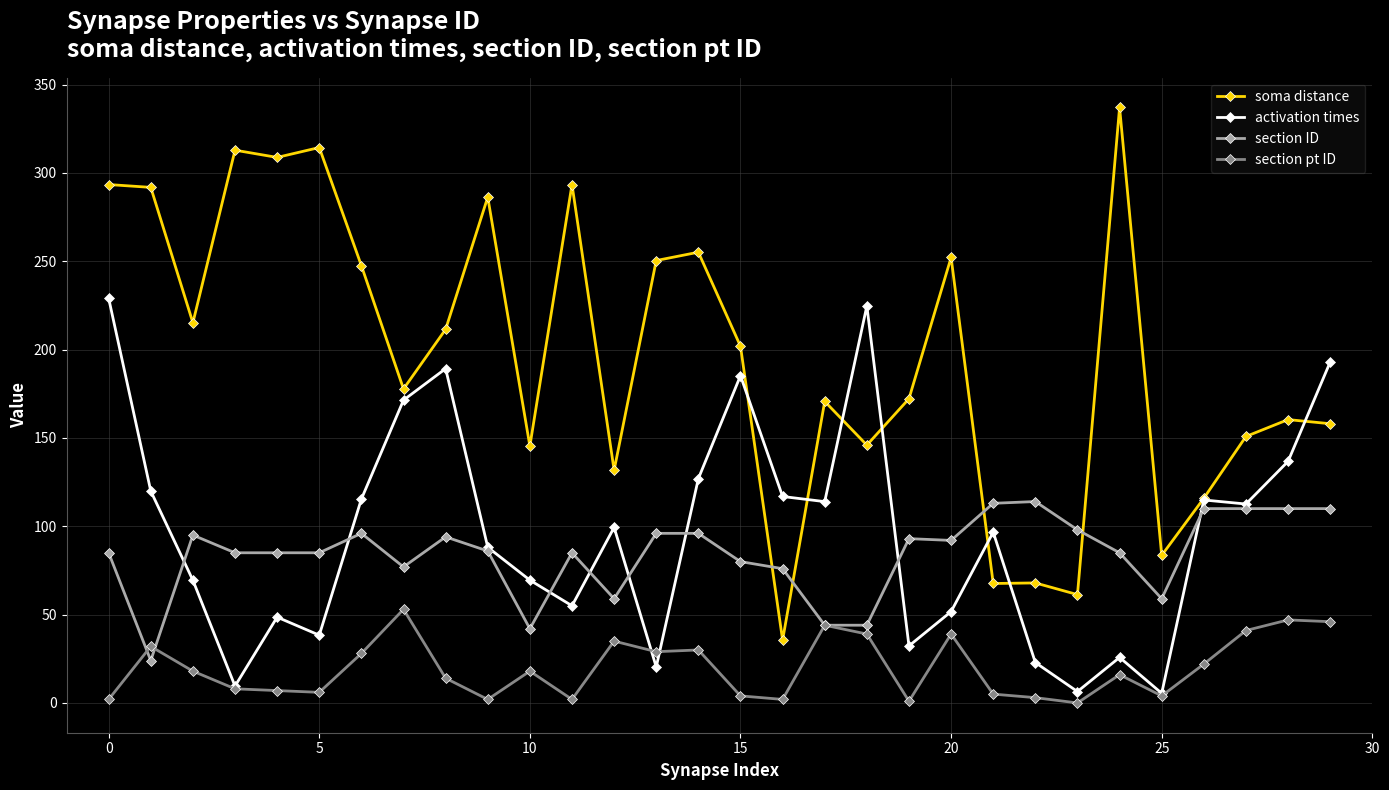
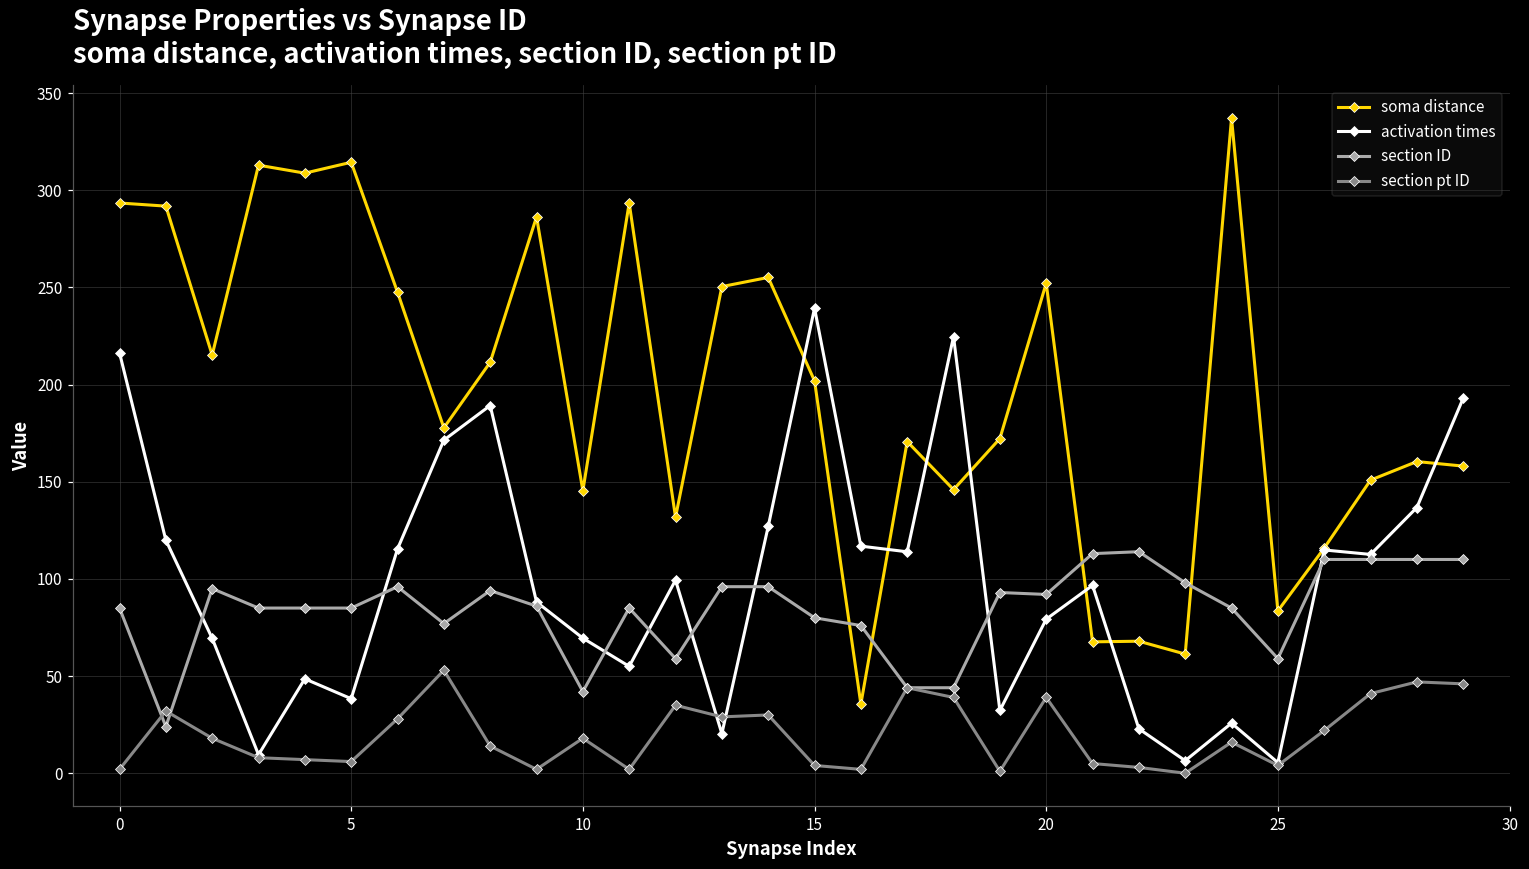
activation times, 0: 229 -> 216
activation times, 15: 185 -> 239
activation times, 20: 52 -> 79
